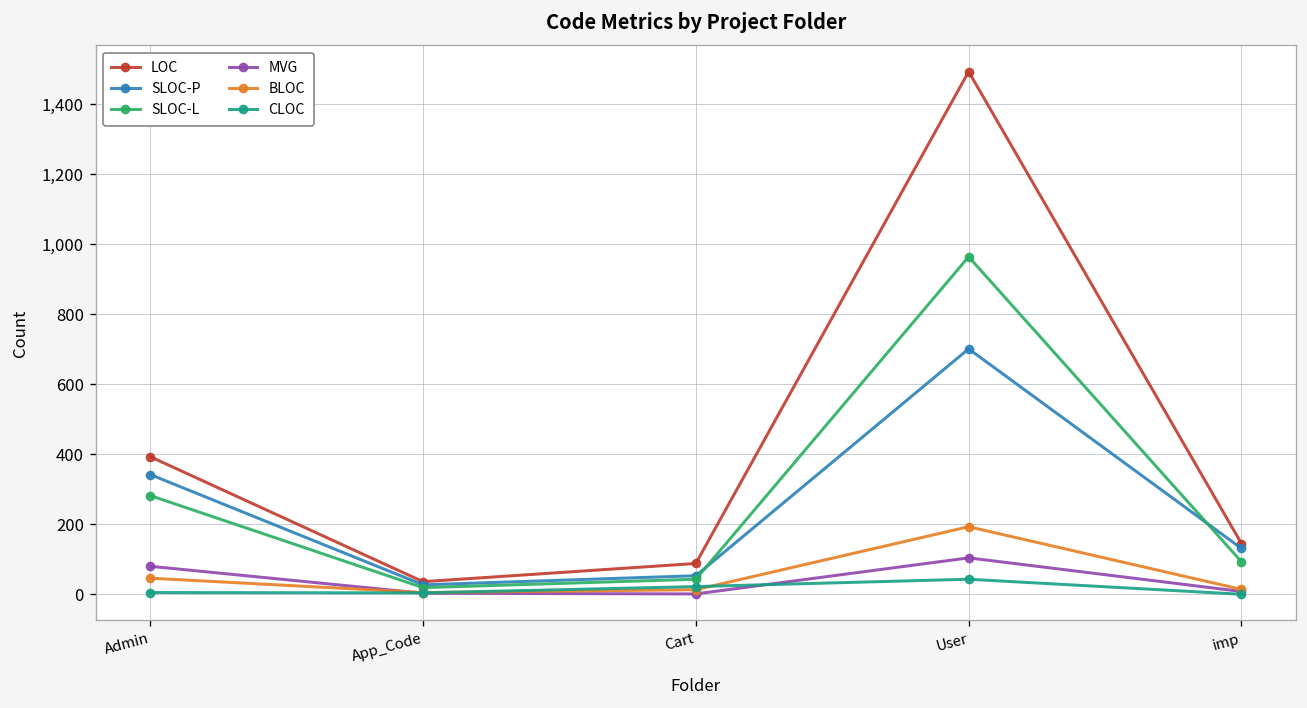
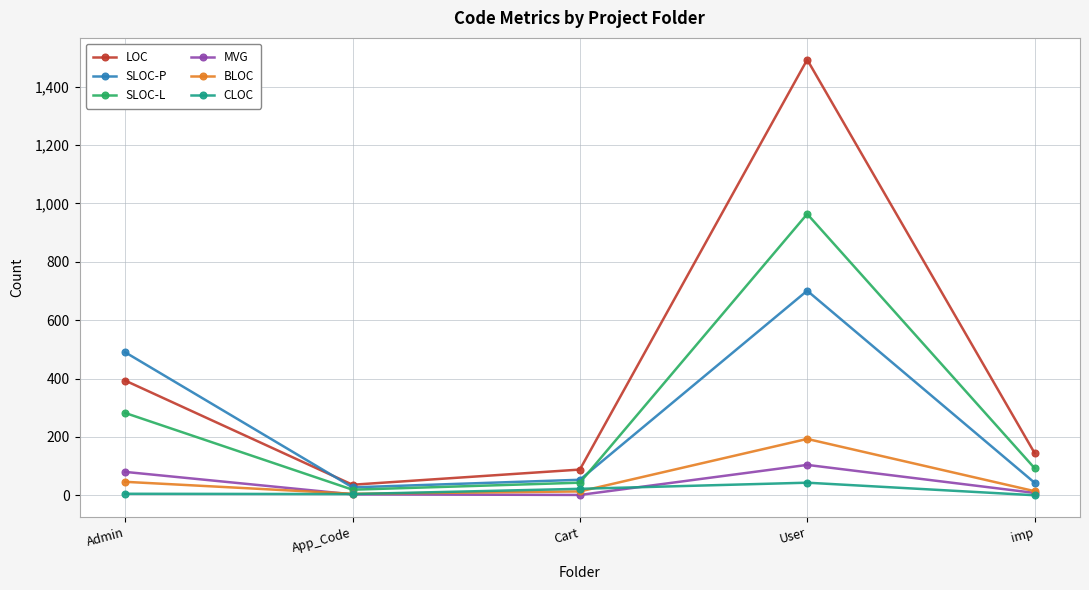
SLOC-P, Admin: 340 -> 490
SLOC-P, imp: 130 -> 40
